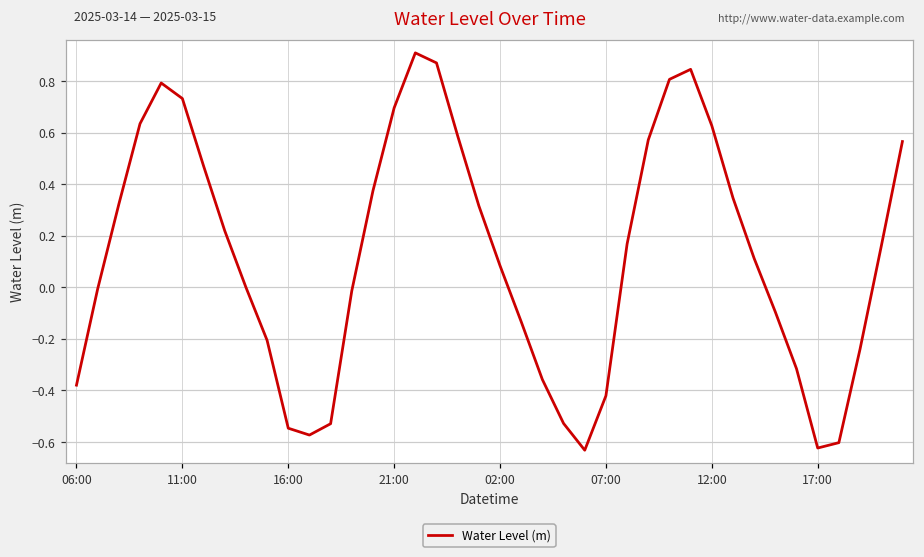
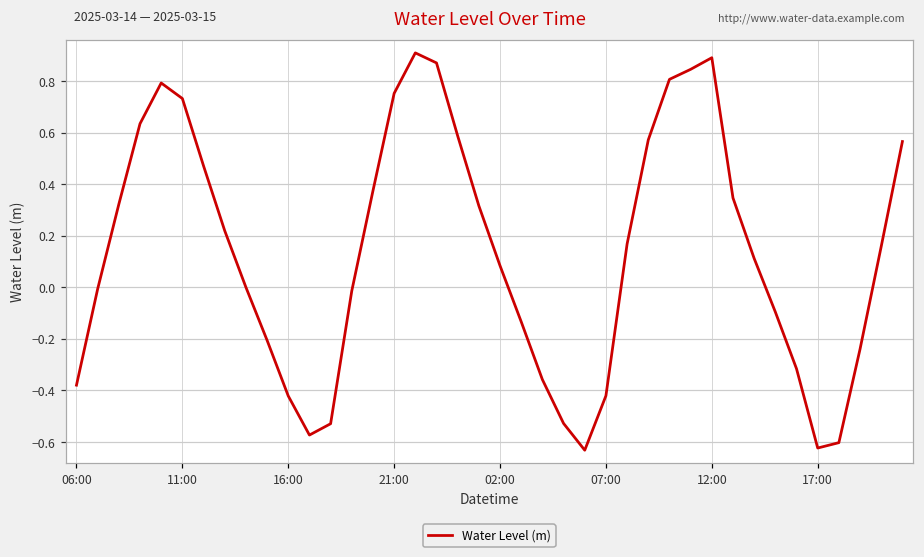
16:00: -0.55 -> -0.42
21:00: 0.70 -> 0.75
12:00: 0.63 -> 0.89
